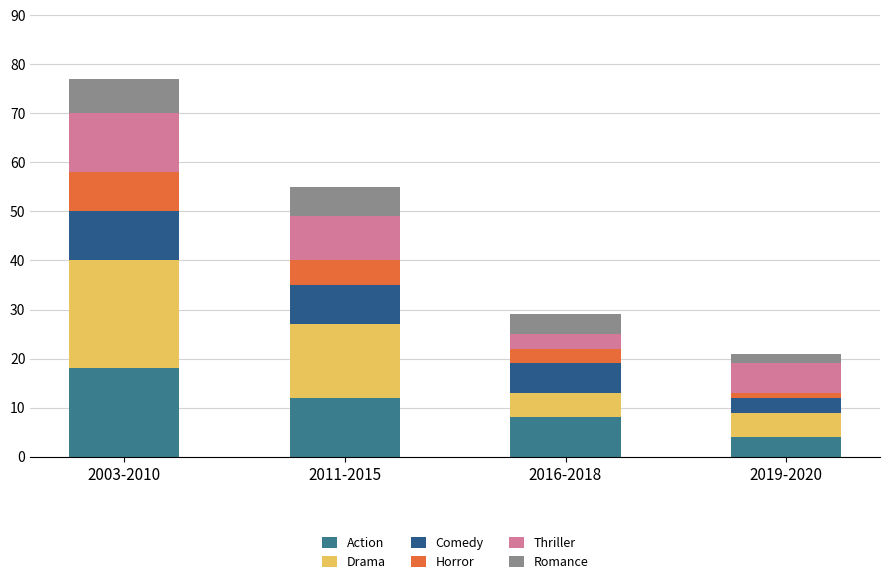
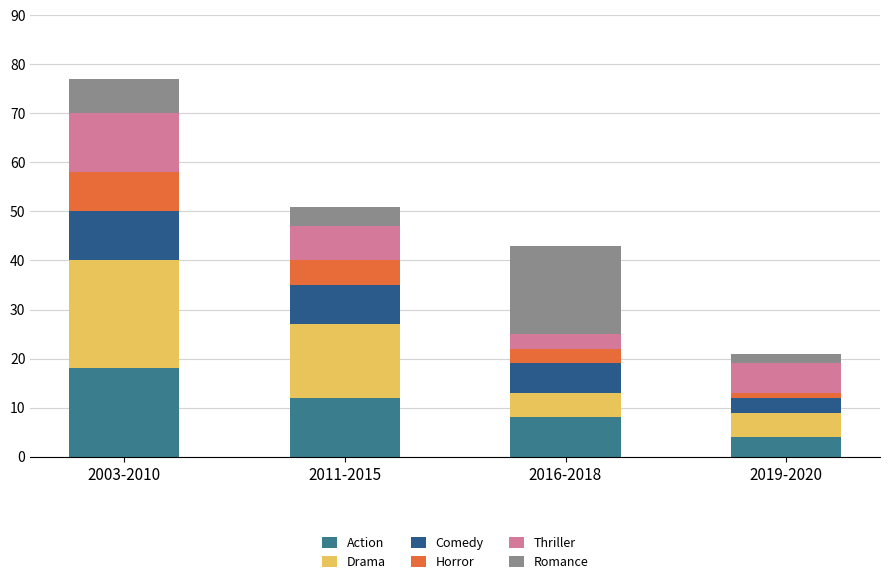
Thriller, 2011-2015: 9 -> 7
Romance, 2011-2015: 6 -> 4
Romance, 2016-2018: 4 -> 18
